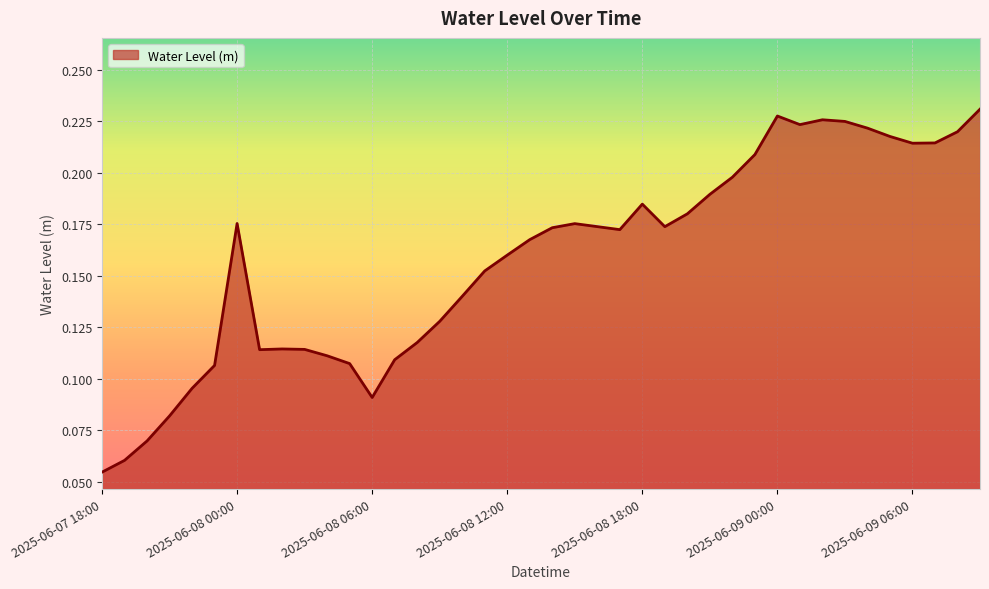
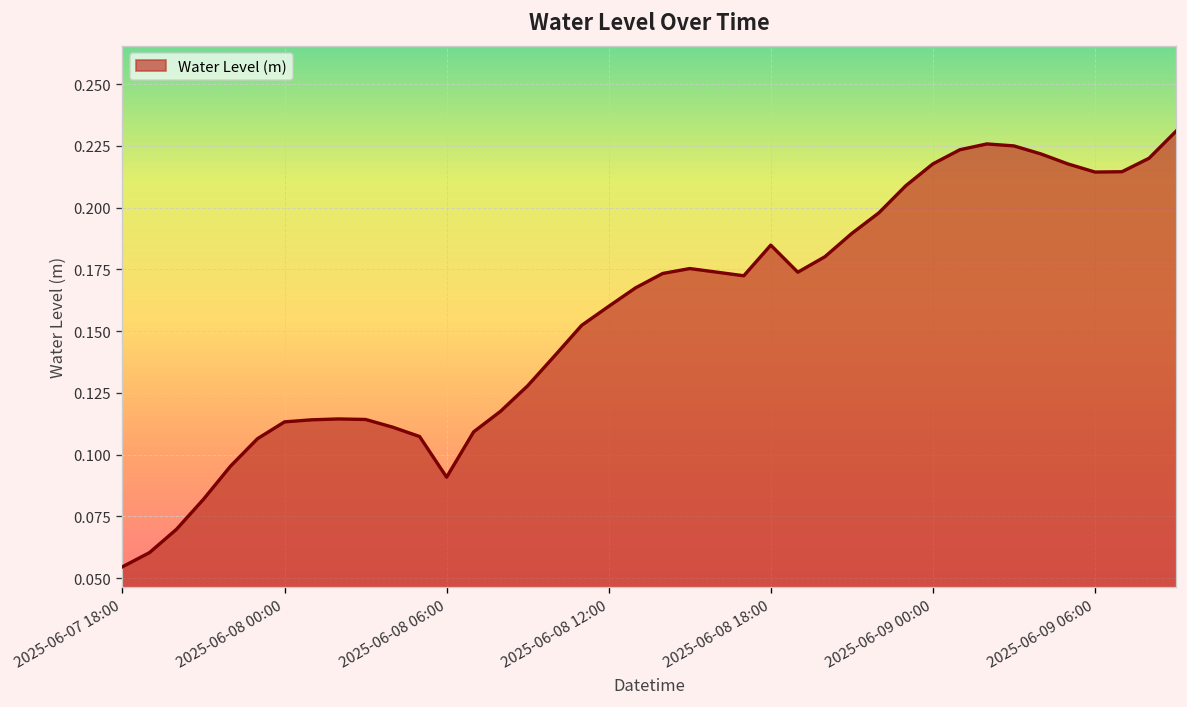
2025-06-08 00:00: 0.175 -> 0.113
2025-06-09 00:00: 0.228 -> 0.218
